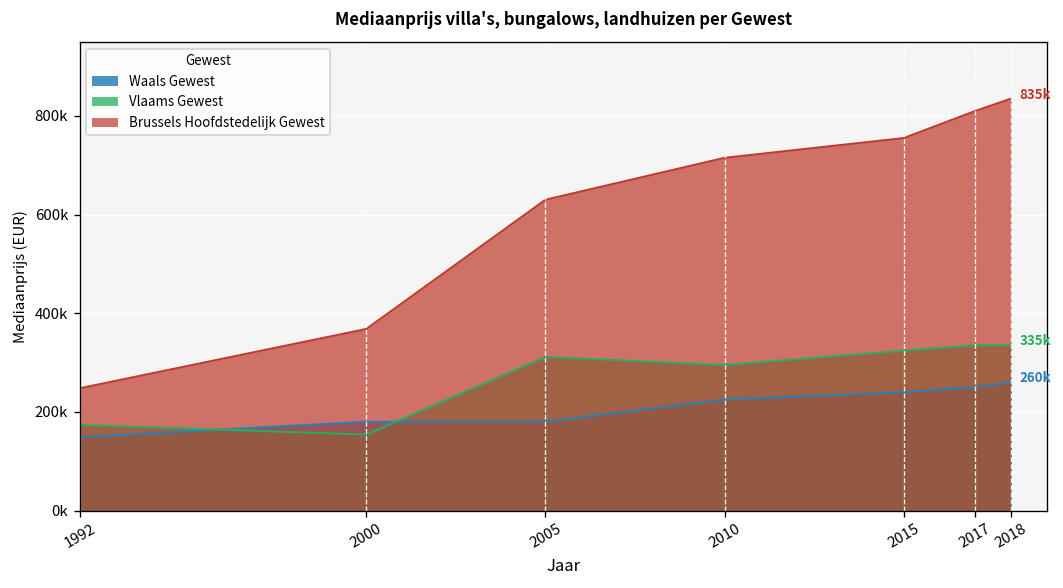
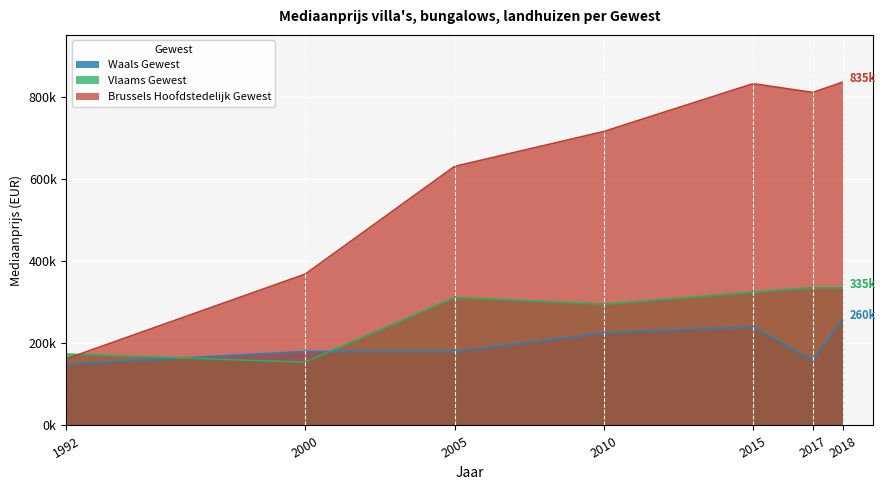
Brussels Hoofdstedelijk Gewest, 1992: 250000 -> 160000
Brussels Hoofdstedelijk Gewest, 2015: 760000 -> 830000
Waals Gewest, 2017: 250000 -> 160000
